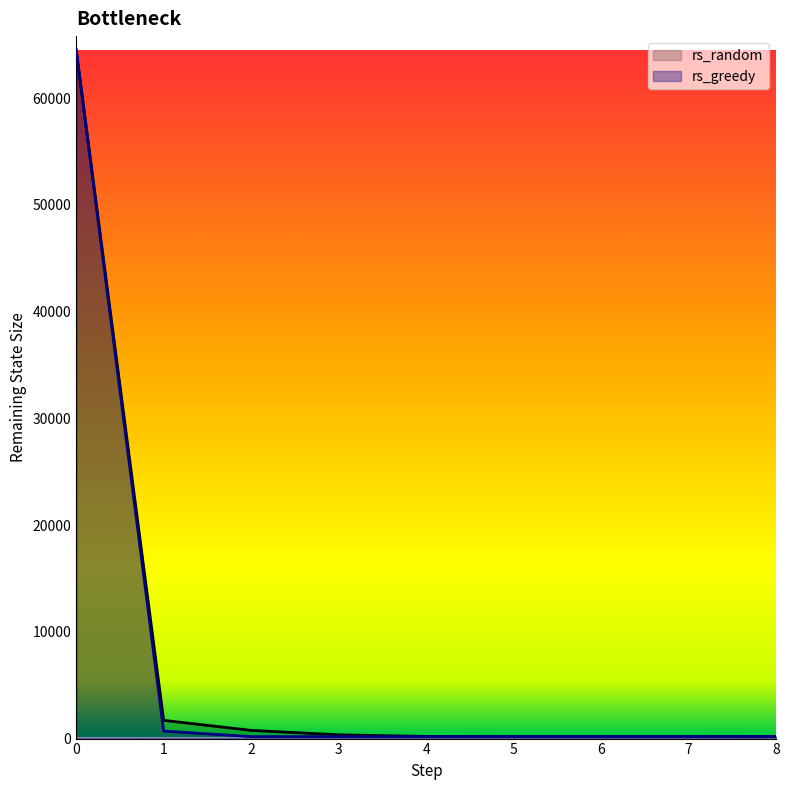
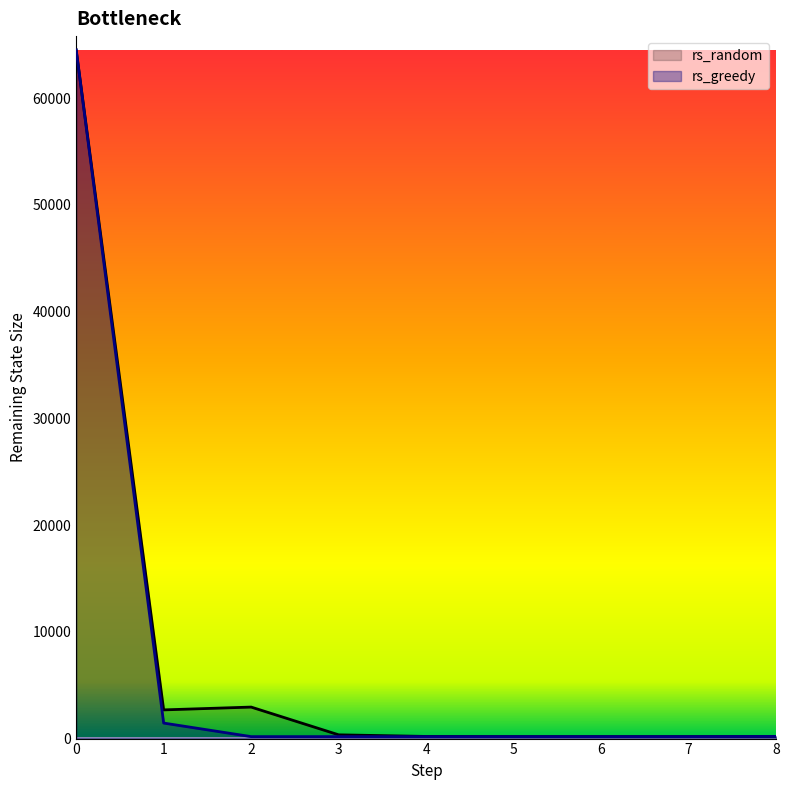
rs_random, 1: 1700 -> 2700
rs_greedy, 1: 700 -> 1500
rs_random, 2: 800 -> 3000
